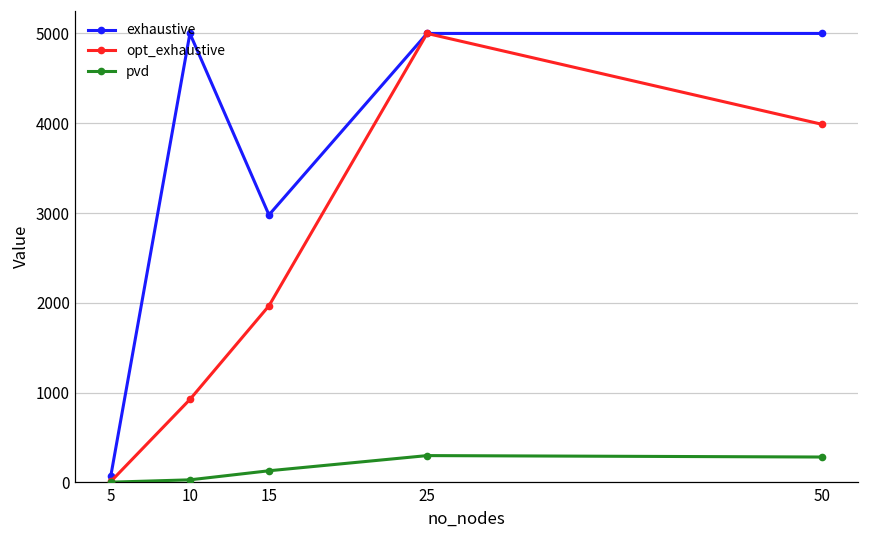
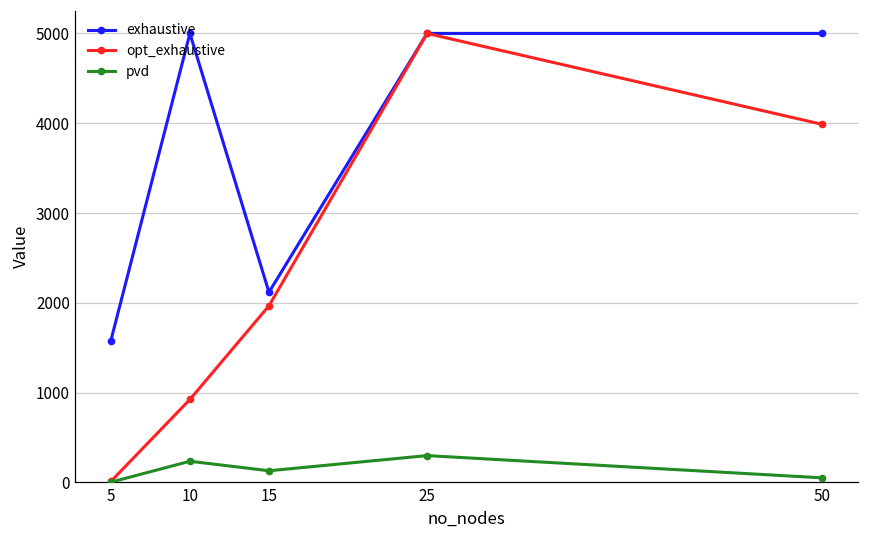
exhaustive, 5: 100 -> 1600
pvd, 10: 0 -> 200
exhaustive, 15: 3000 -> 2100
pvd, 50: 300 -> 100
